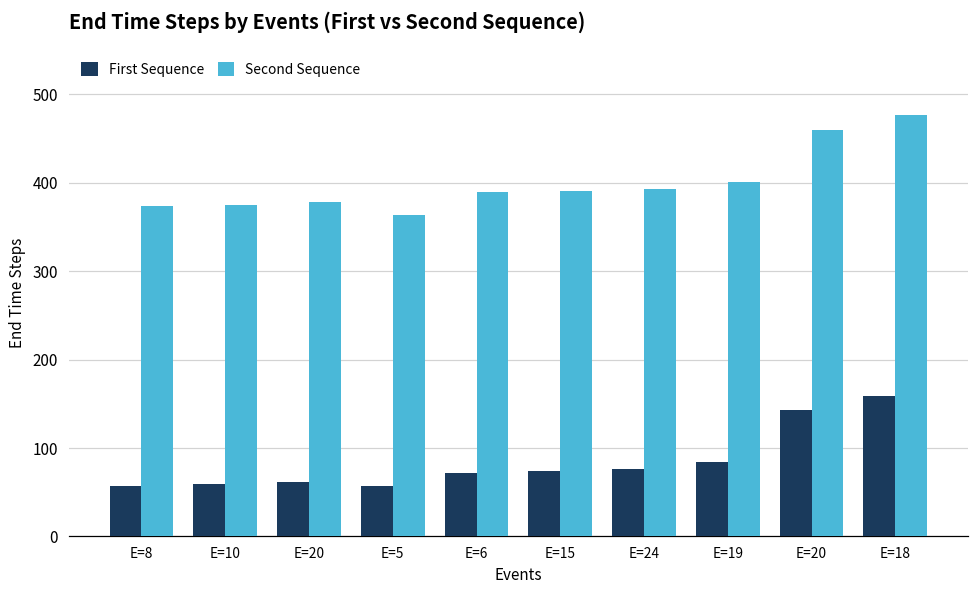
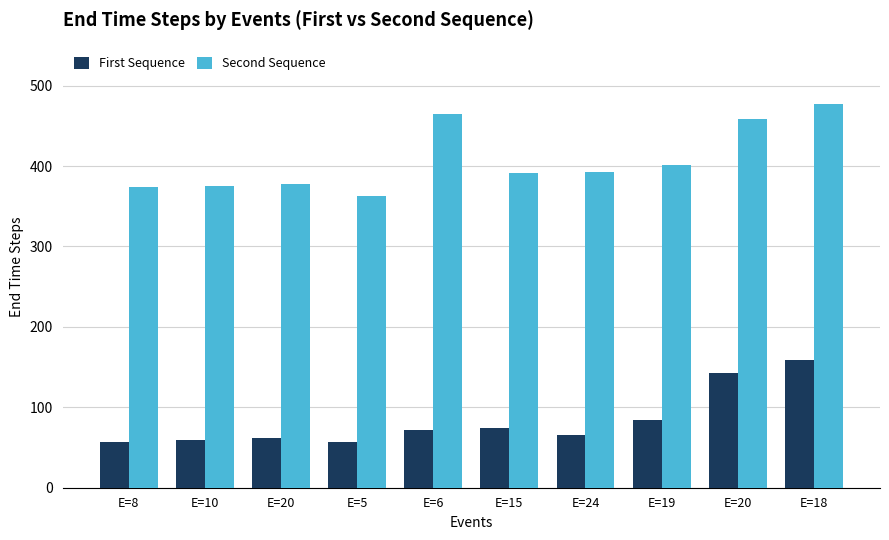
Second Sequence, E=6: 390 -> 470
First Sequence, E=24: 80 -> 70
